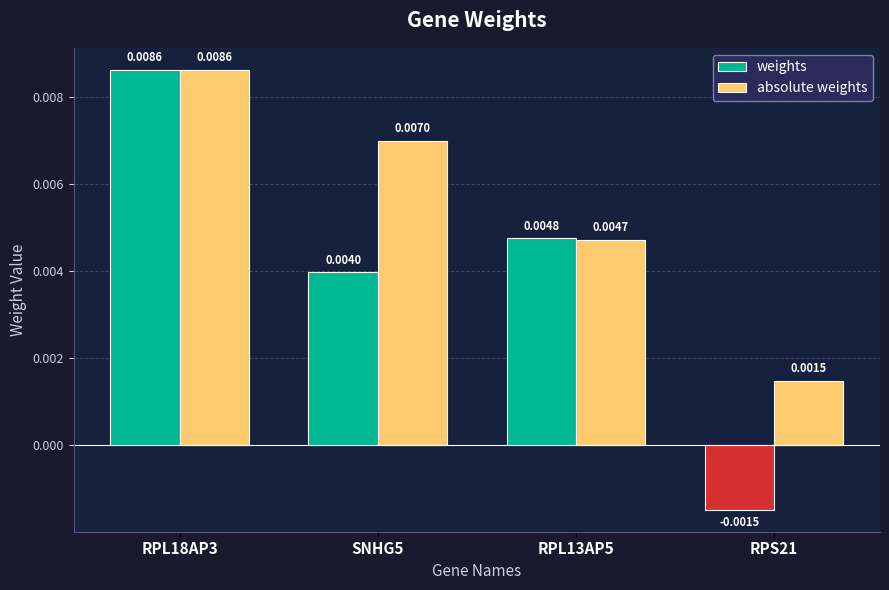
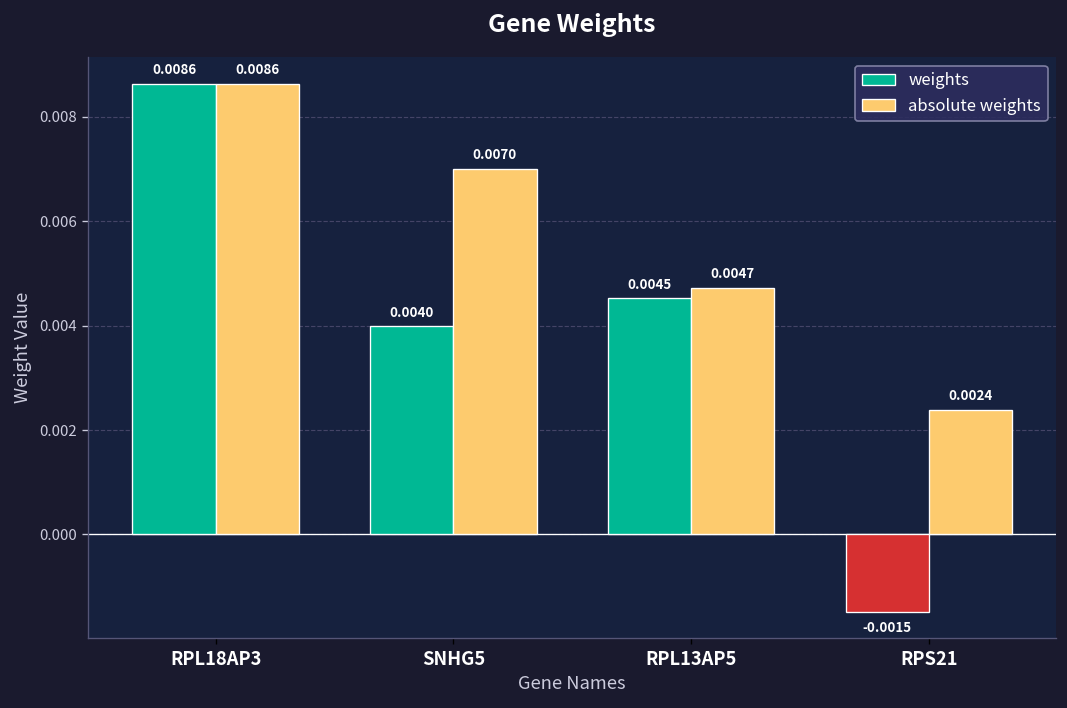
weights, RPL13AP5: 0.0048 -> 0.0045
absolute weights, RPS21: 0.0015 -> 0.0024
